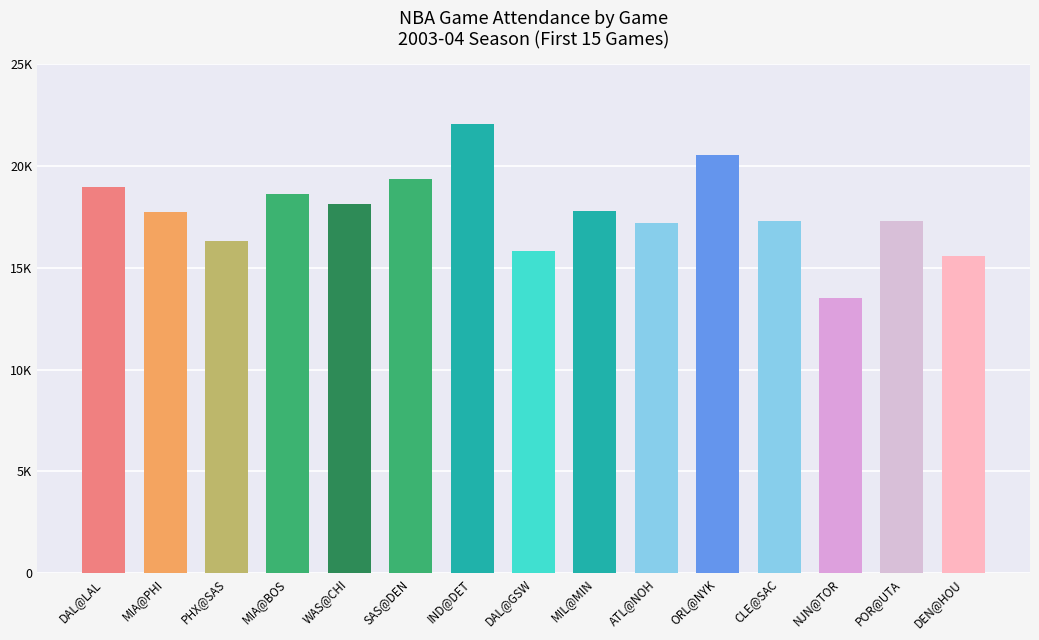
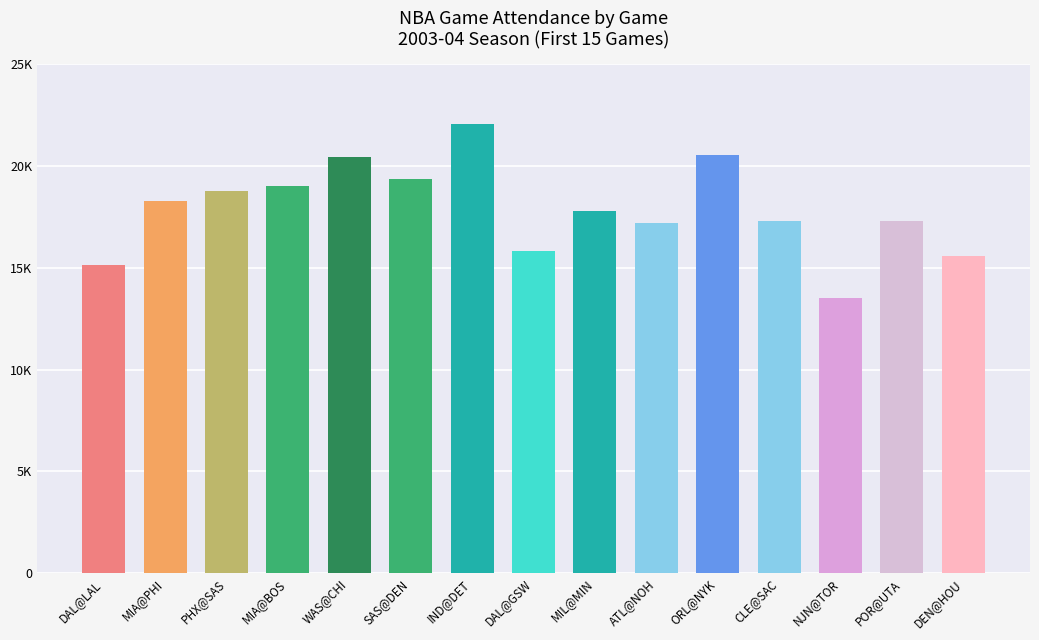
DAL@LAL: 19000 -> 15200
MIA@PHI: 17700 -> 18300
PHX@SAS: 16300 -> 18800
MIA@BOS: 18600 -> 19000
WAS@CHI: 18100 -> 20500
